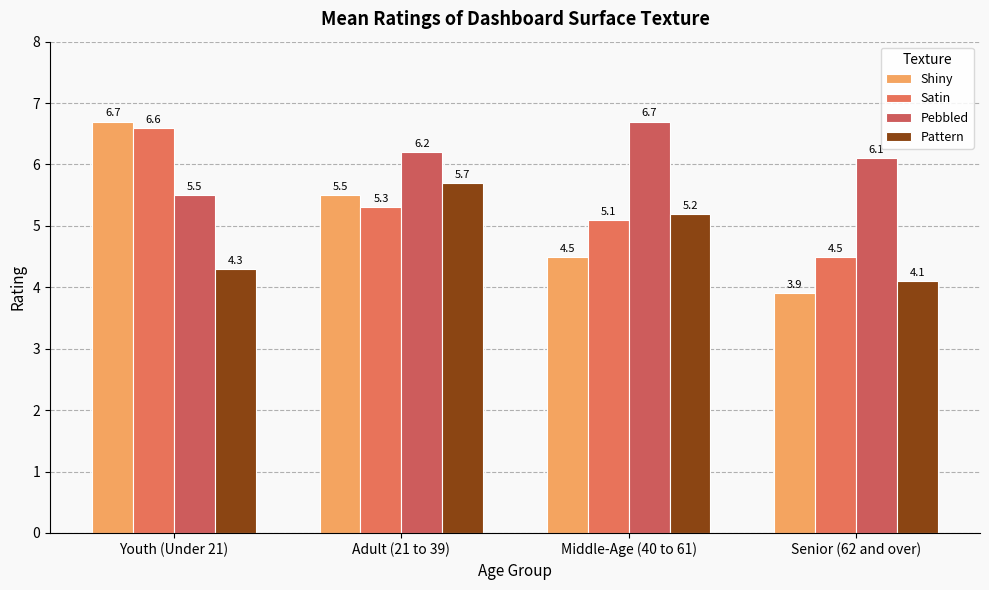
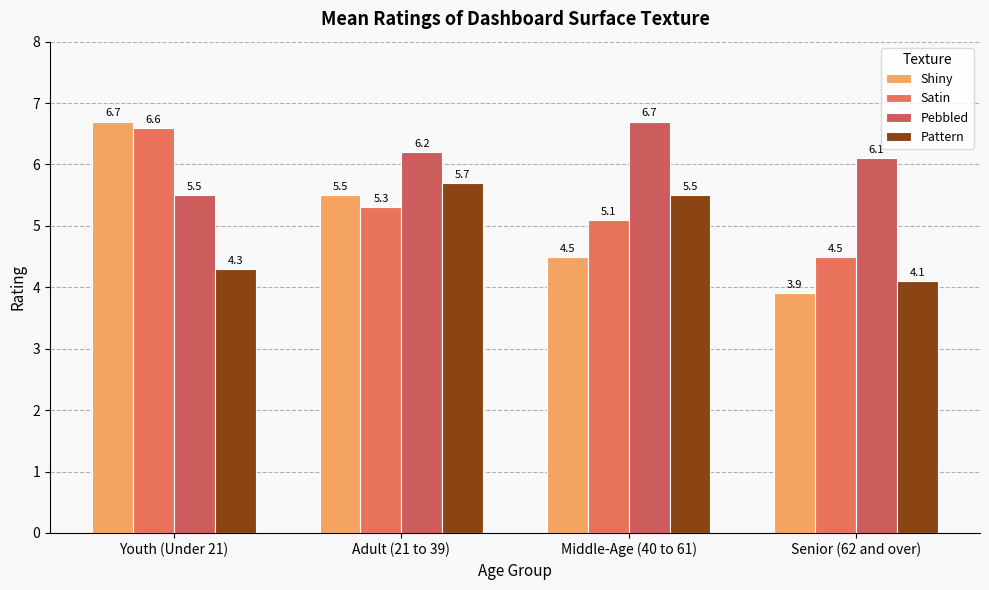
Pattern, Middle-Age (40 to 61): 5.2 -> 5.5
